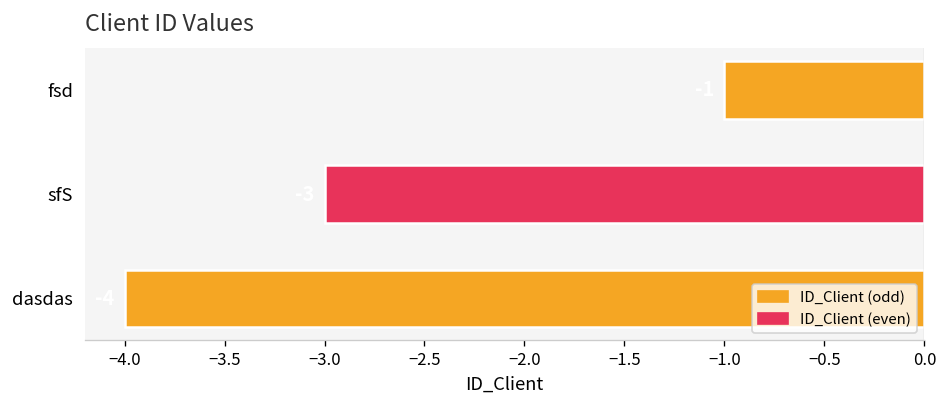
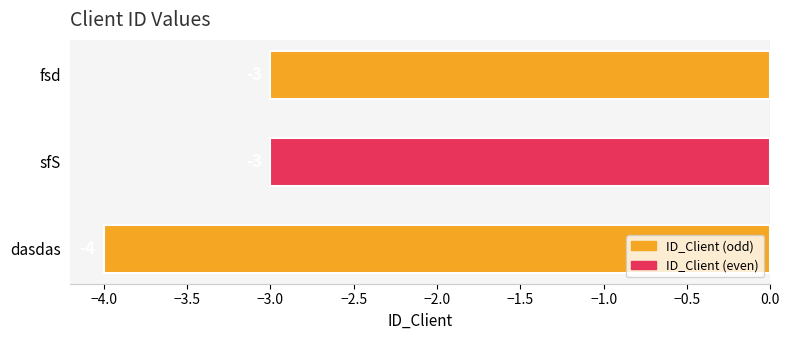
fsd: -1 -> -3
